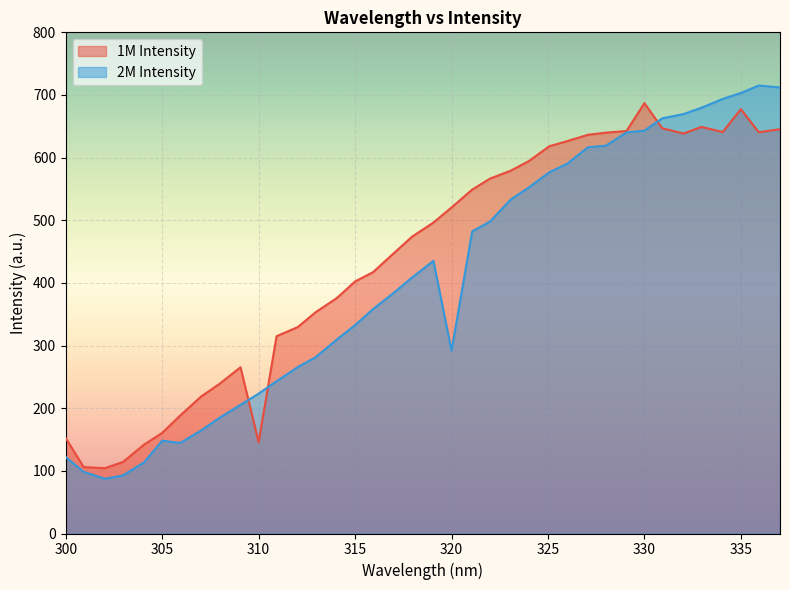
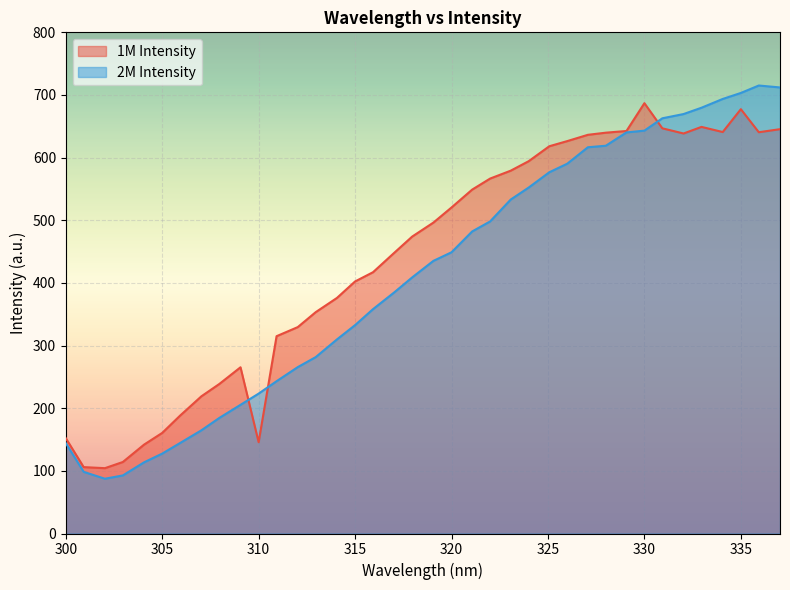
2M Intensity, 300: 120 -> 140
2M Intensity, 305: 150 -> 130
2M Intensity, 320: 290 -> 450
